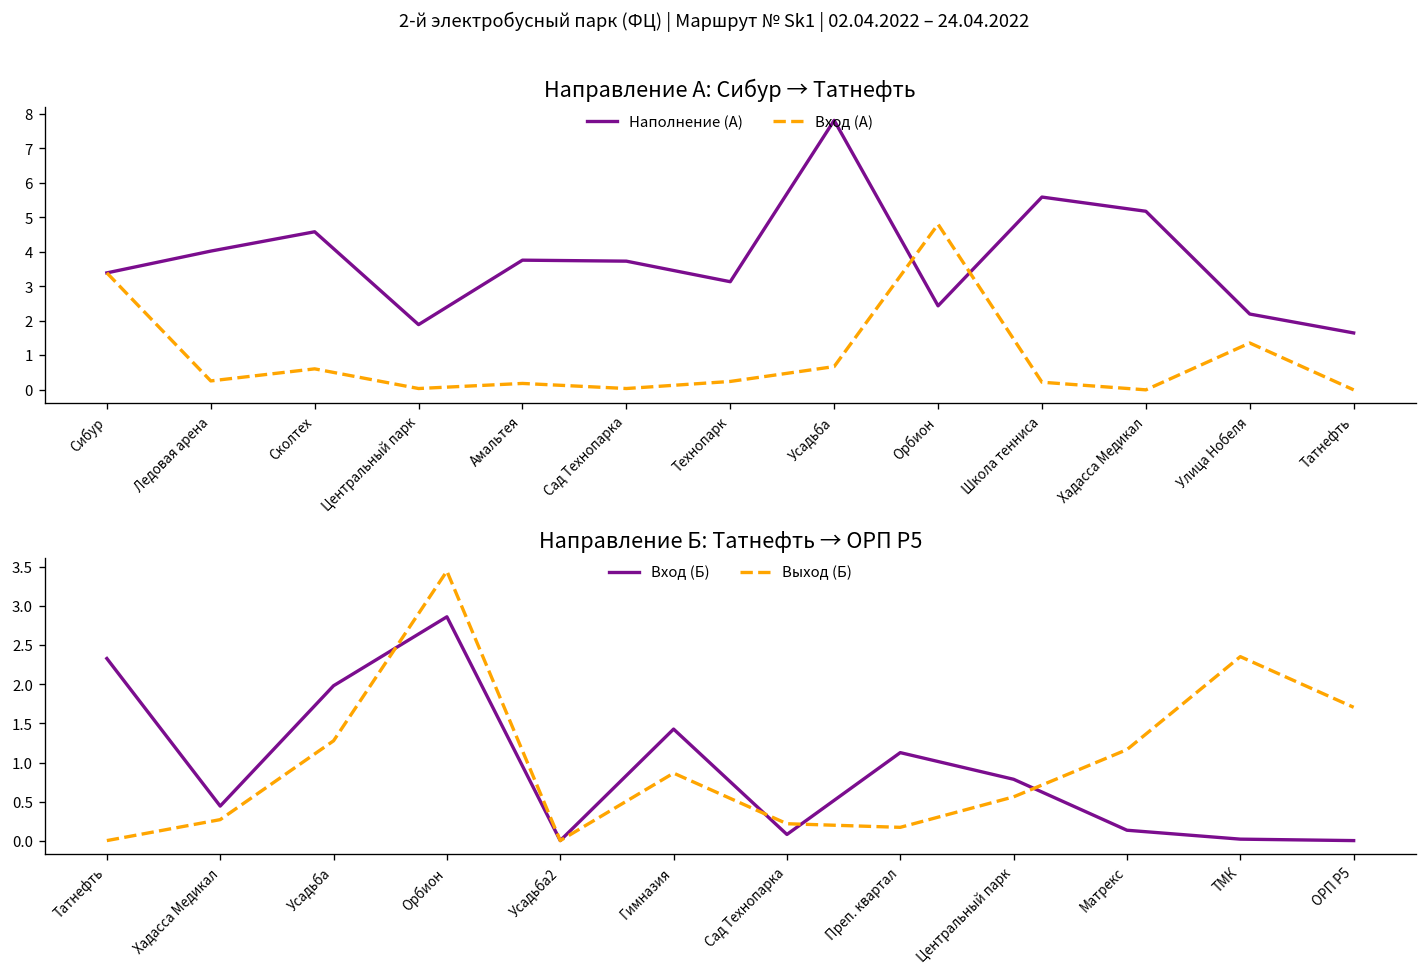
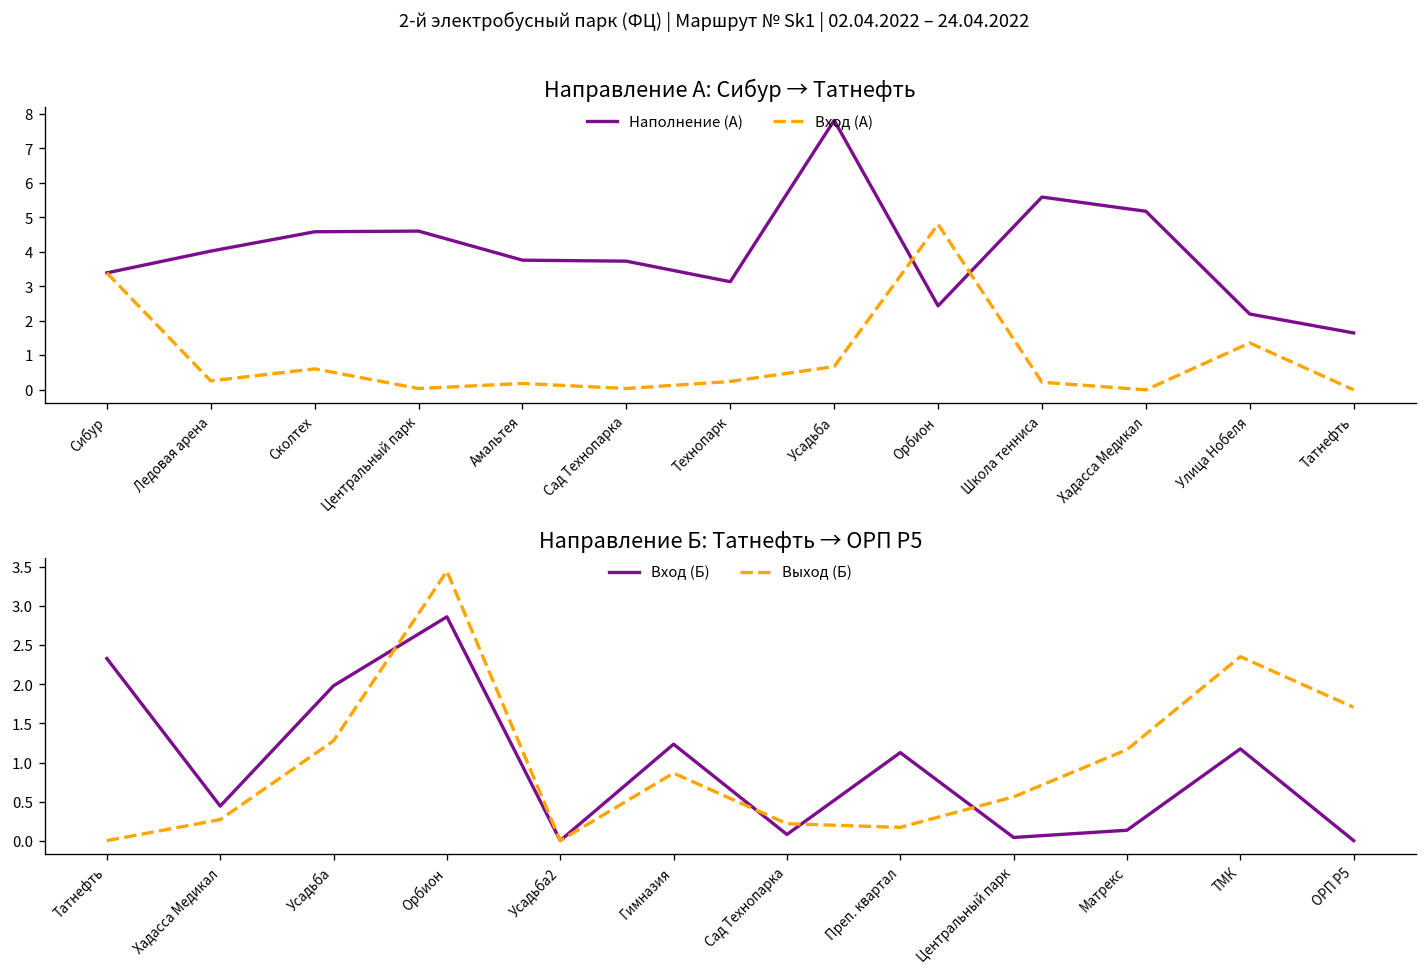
Направление А: Сибур → Татнефть, Наполнение (А), Центральный парк: 1.9 -> 4.6
Направление Б: Татнефть → ОРП Р5, Вход (Б), Гимназия: 1.4 -> 1.2
Направление Б: Татнефть → ОРП Р5, Вход (Б), Центральный парк: 0.8 -> 0.0
Направление Б: Татнефть → ОРП Р5, Вход (Б), ТМК: 0.0 -> 1.2
